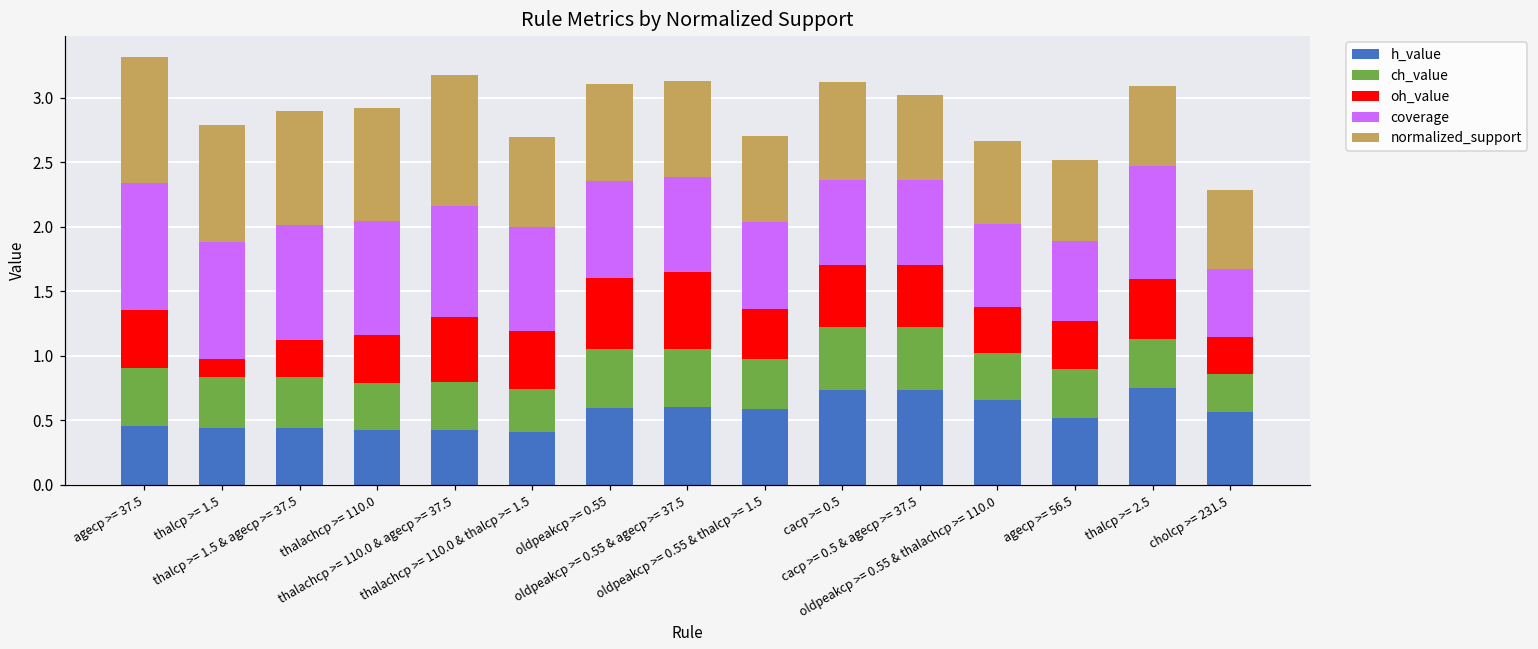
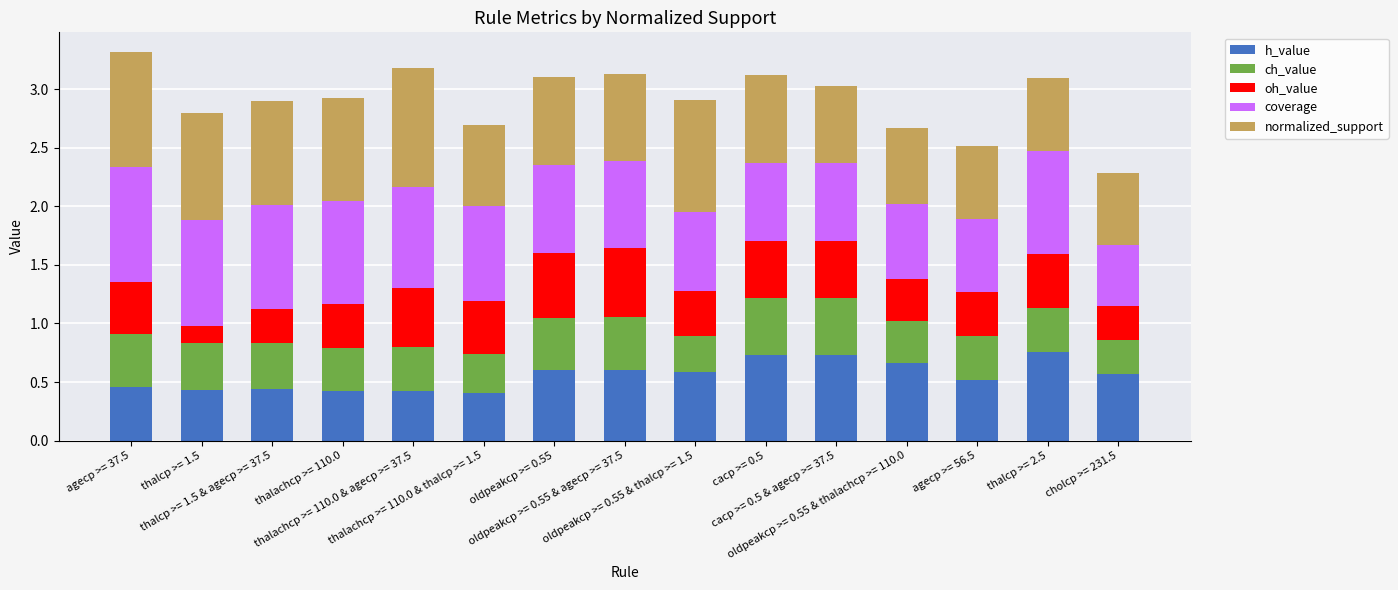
ch_value, oldpeakcp >= 0.55 & thalcp >= 1.5: 0.39 -> 0.30
normalized_support, oldpeakcp >= 0.55 & thalcp >= 1.5: 0.67 -> 0.96
